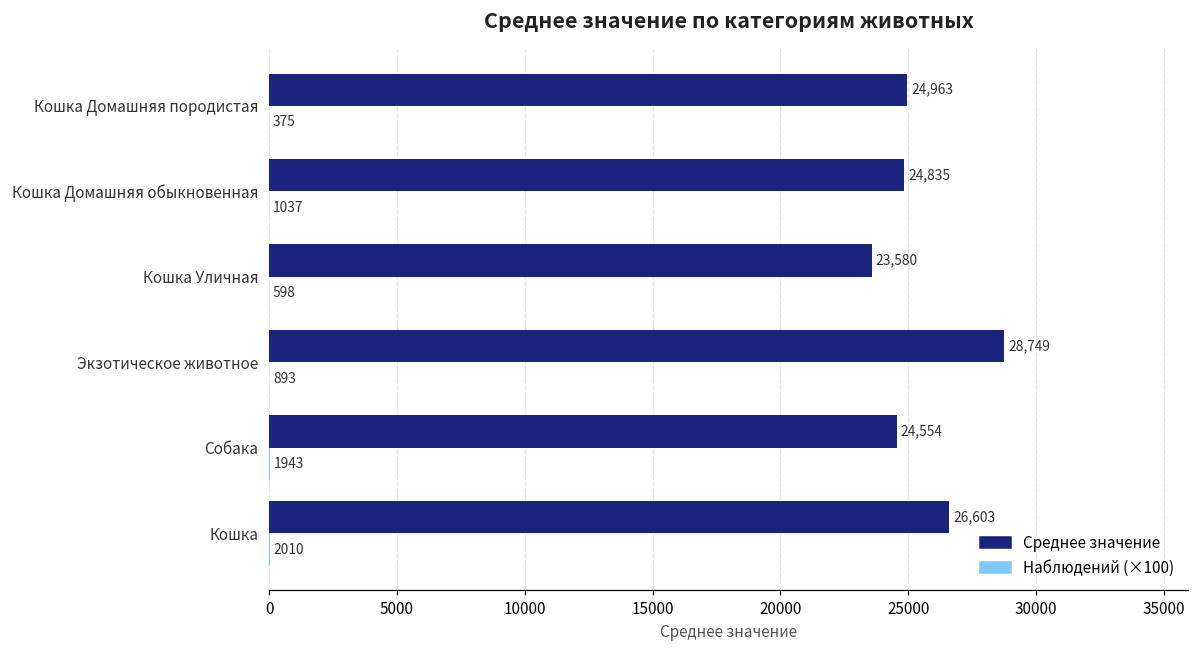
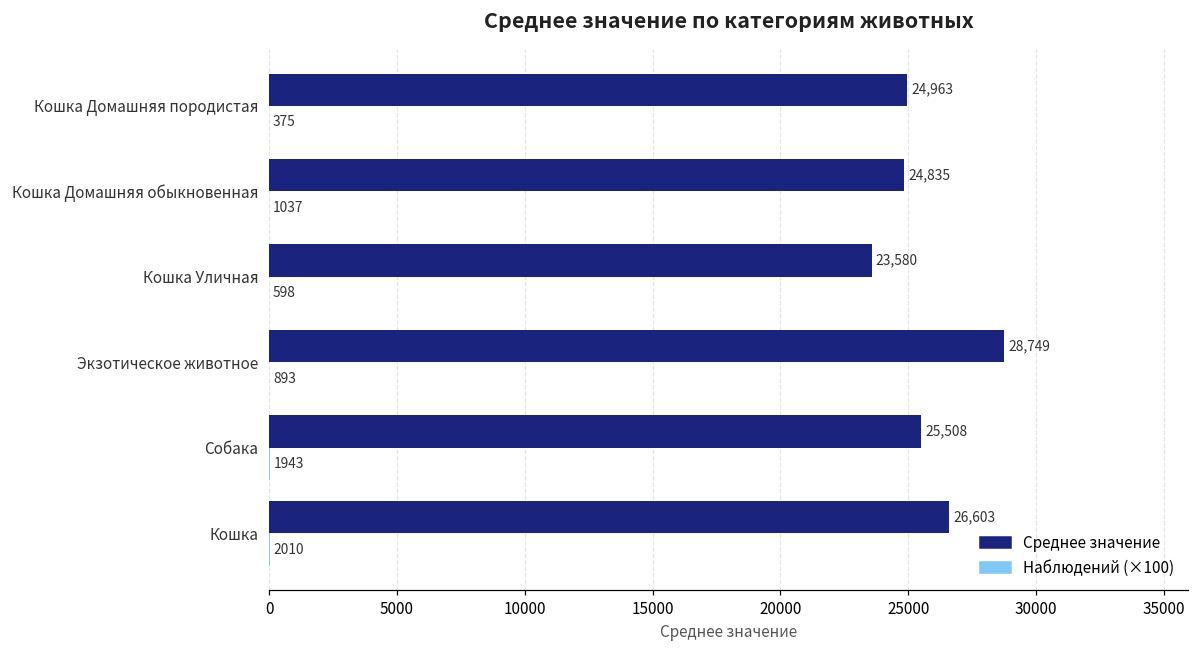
Среднее значение, Собака: 24,554 -> 25,508
